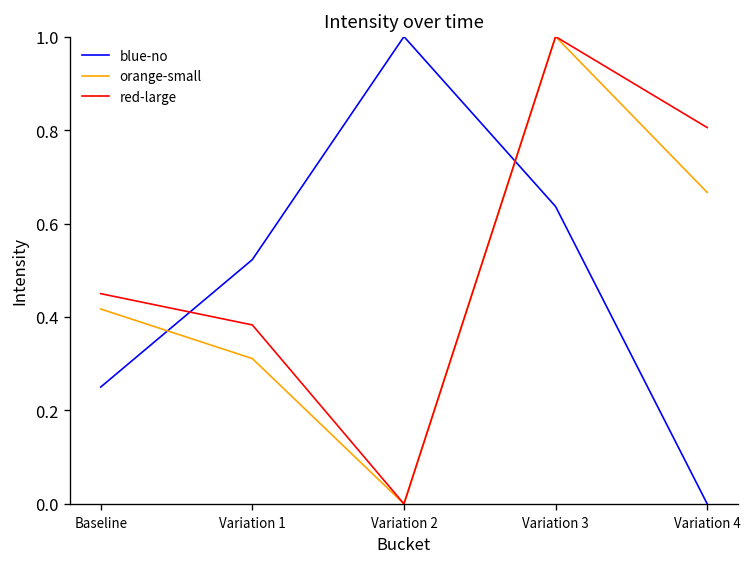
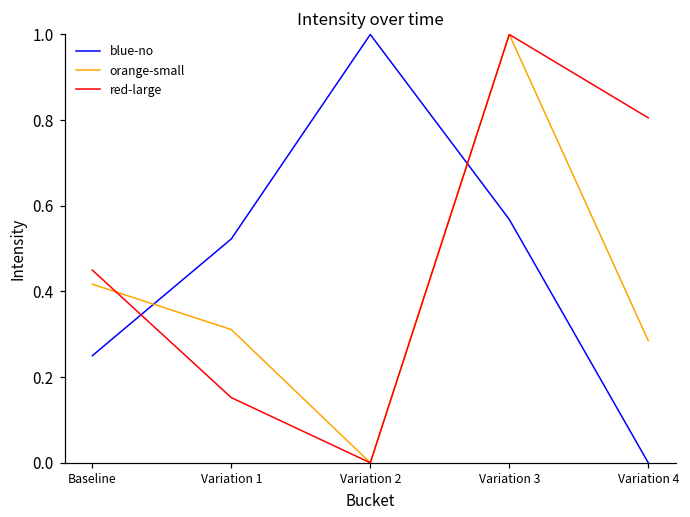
red-large, Variation 1: 0.38 -> 0.15
blue-no, Variation 3: 0.64 -> 0.57
orange-small, Variation 4: 0.67 -> 0.29
